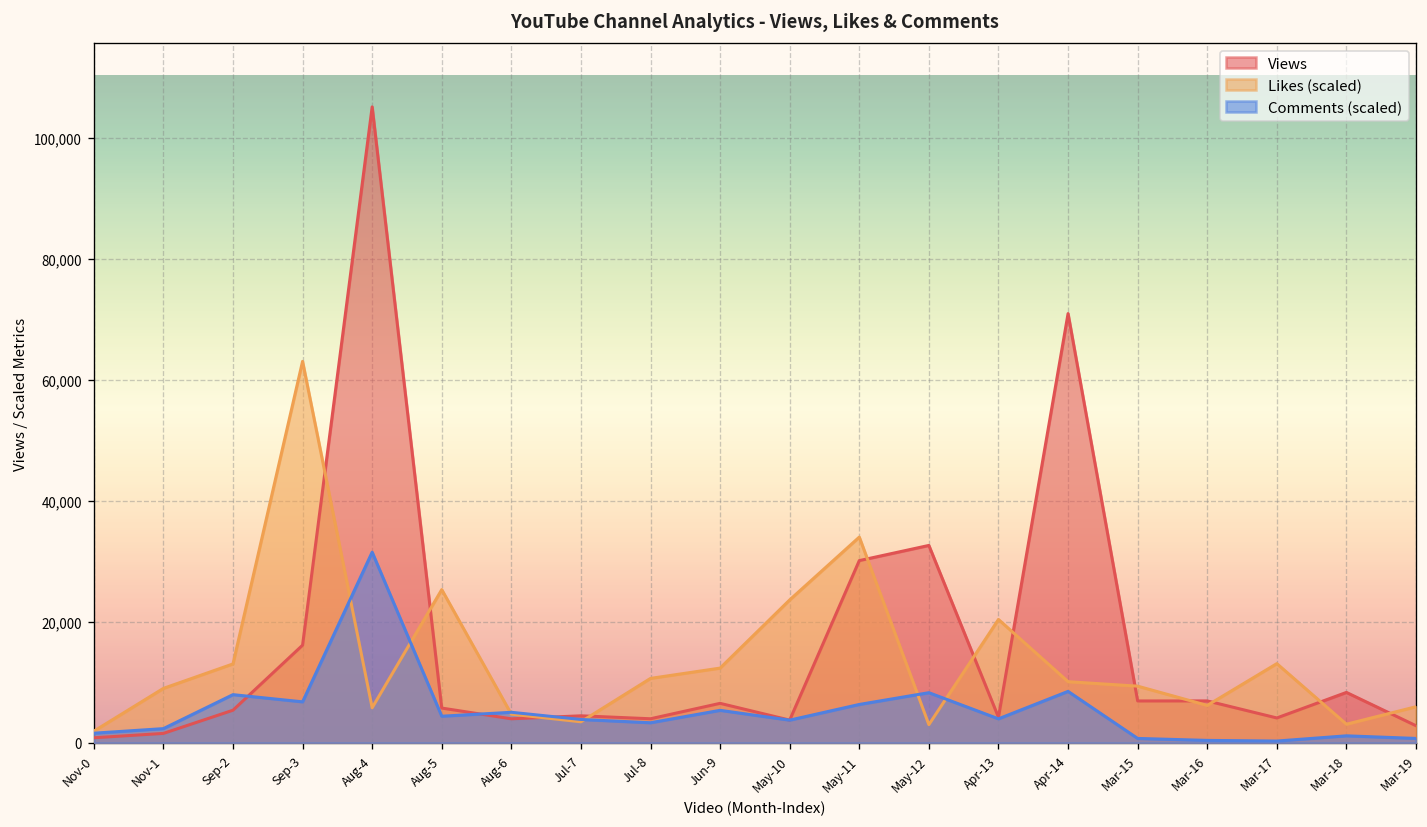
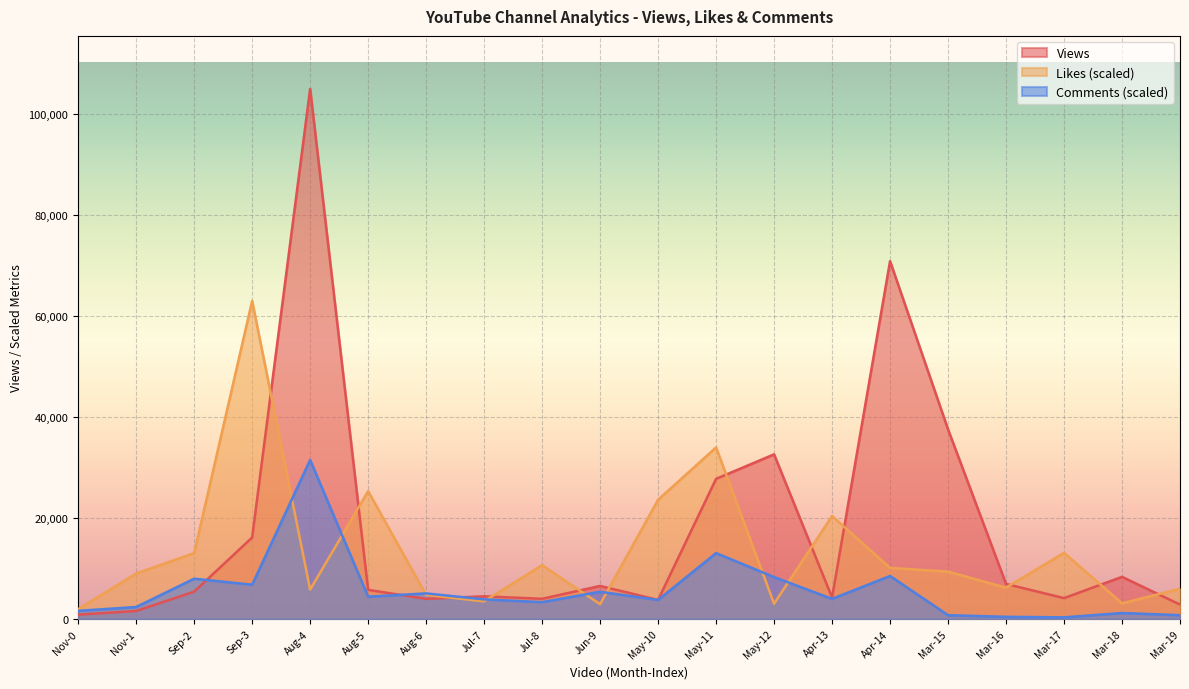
Likes (scaled), Jun-9: 12,000 -> 3,000
Views, May-11: 30,000 -> 28,000
Comments (scaled), May-11: 6,000 -> 13,000
Views, Mar-15: 7,000 -> 38,000
